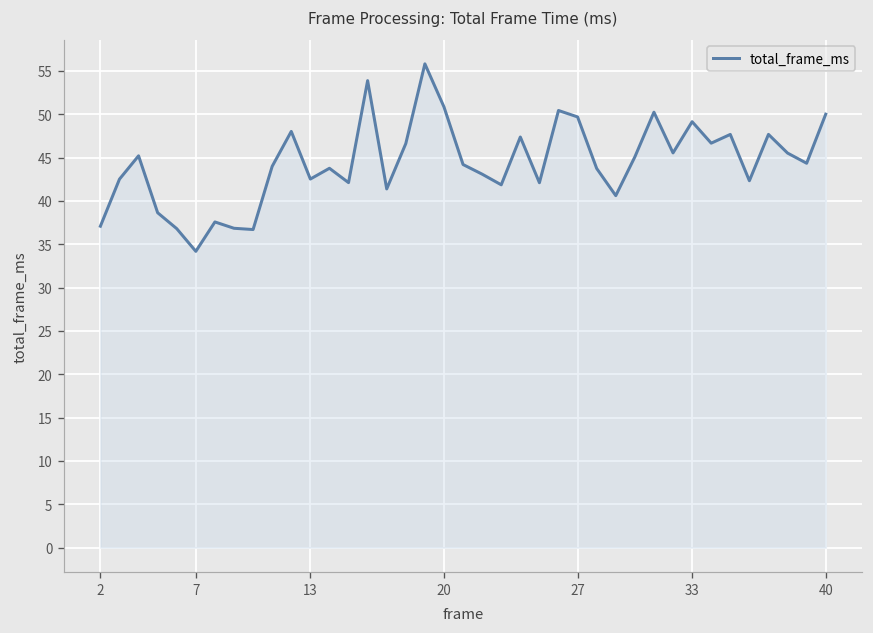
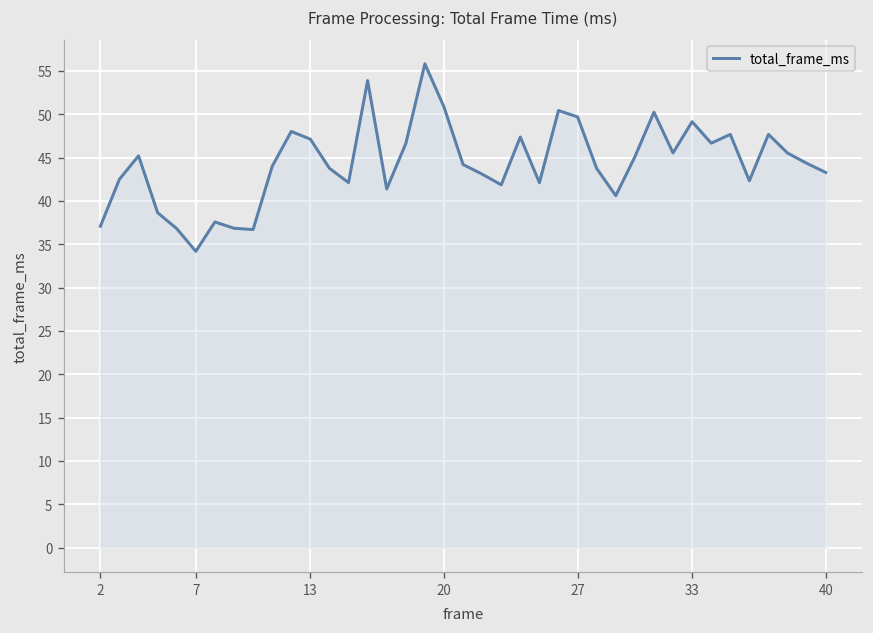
13: 43 -> 47
40: 50 -> 43
